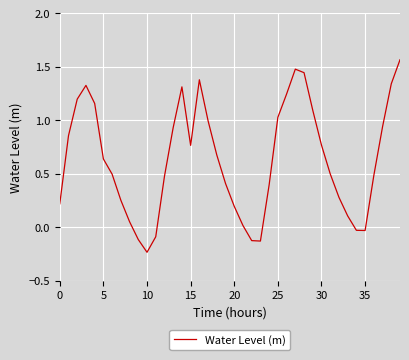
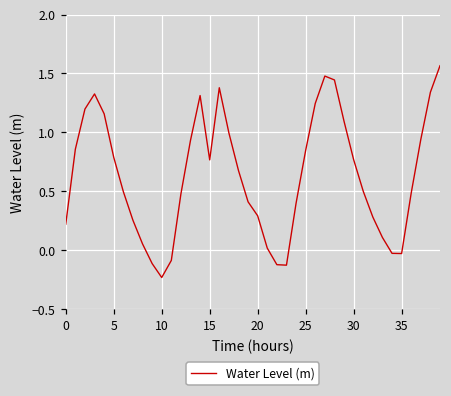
5: 0.64 -> 0.79
20: 0.20 -> 0.29
25: 1.03 -> 0.85
